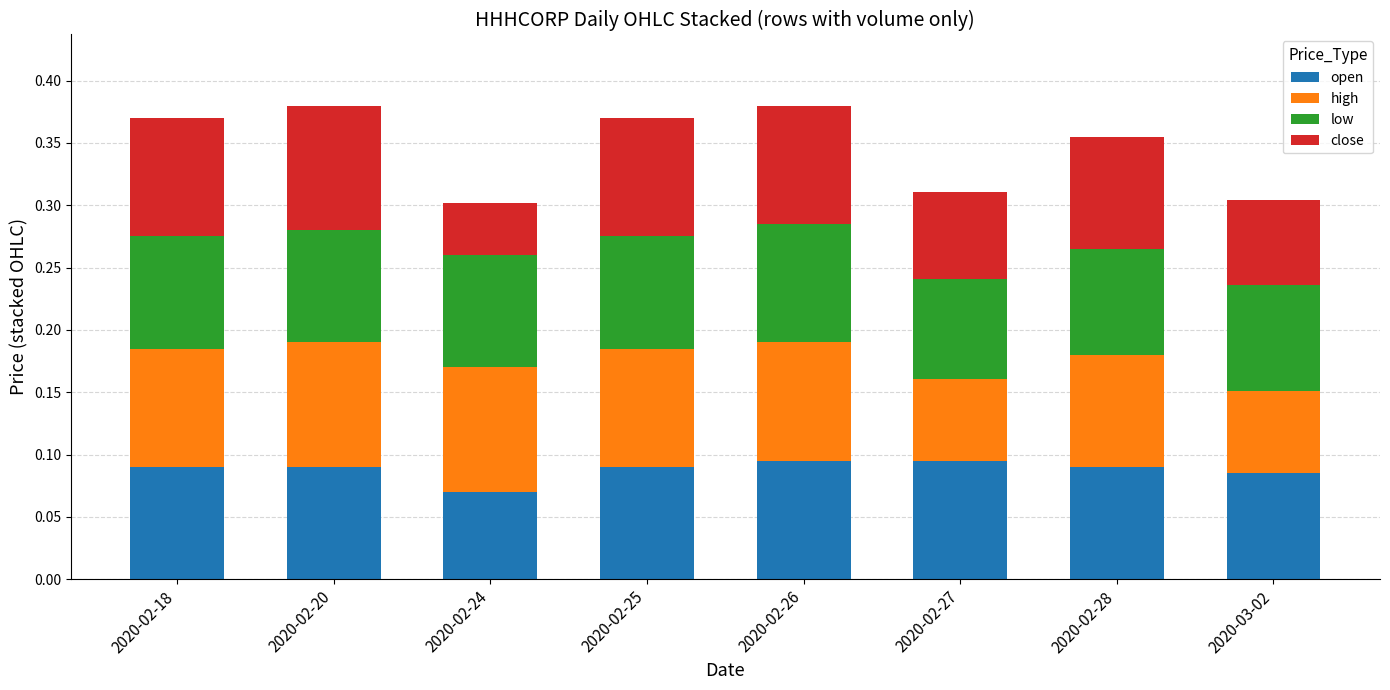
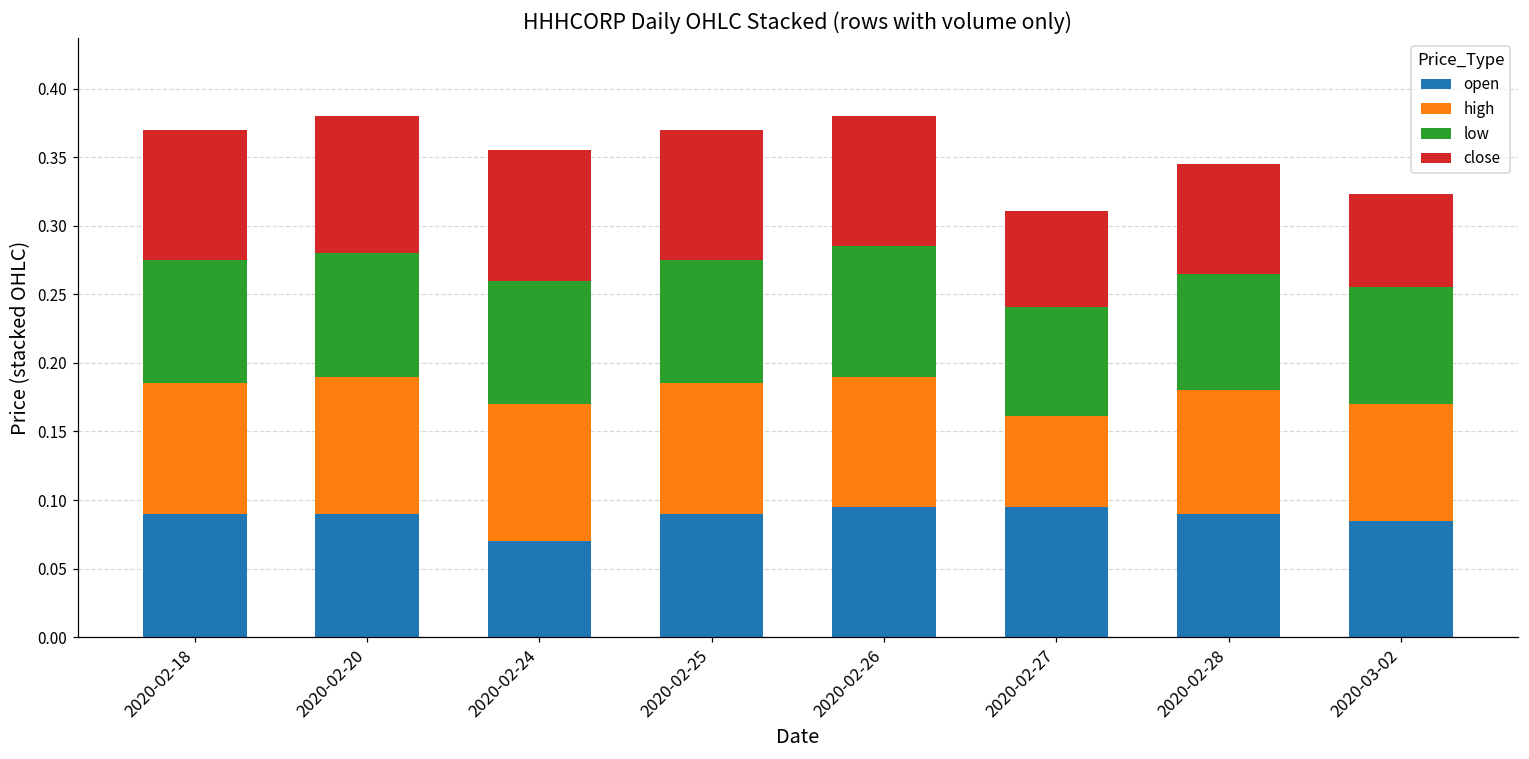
close, 2020-02-24: 0.042 -> 0.095
close, 2020-02-28: 0.09 -> 0.08
high, 2020-03-02: 0.066 -> 0.085
